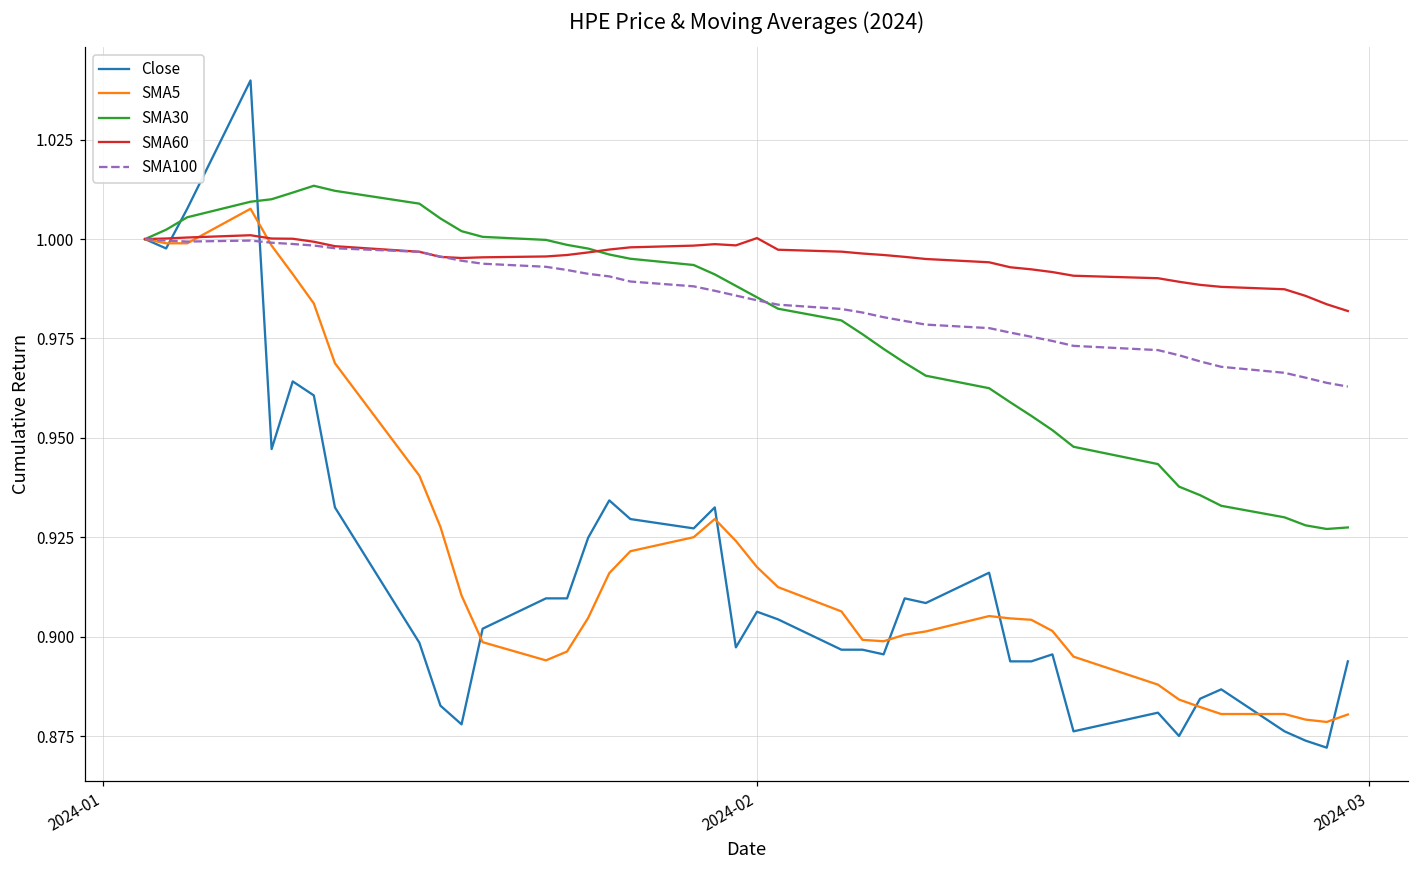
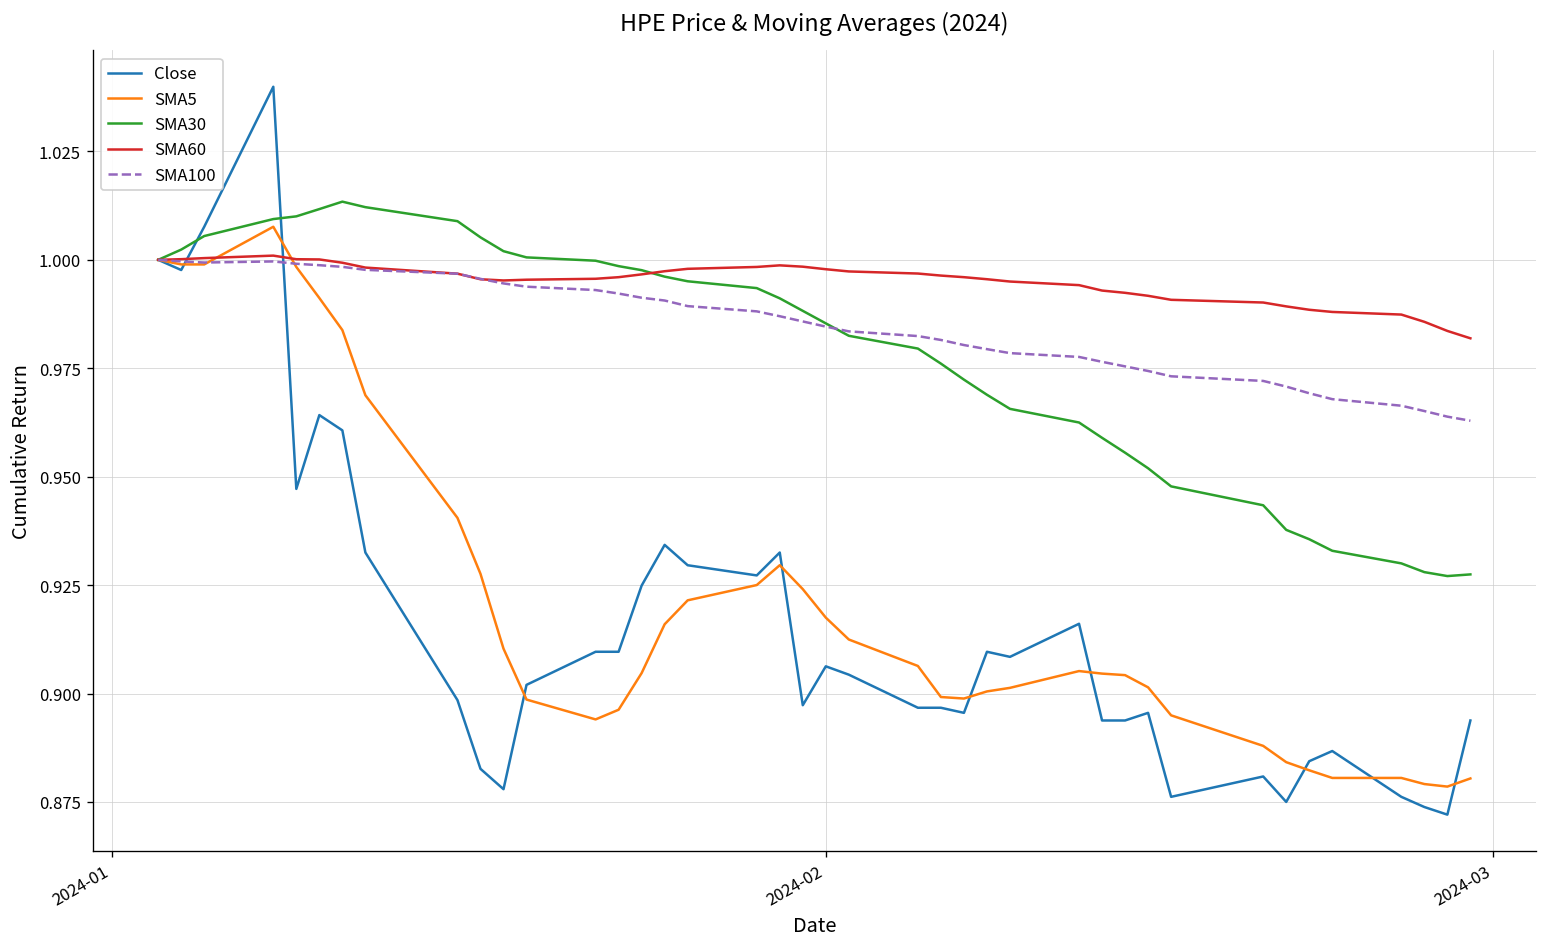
SMA60, 2024-02: 1.000 -> 0.998
